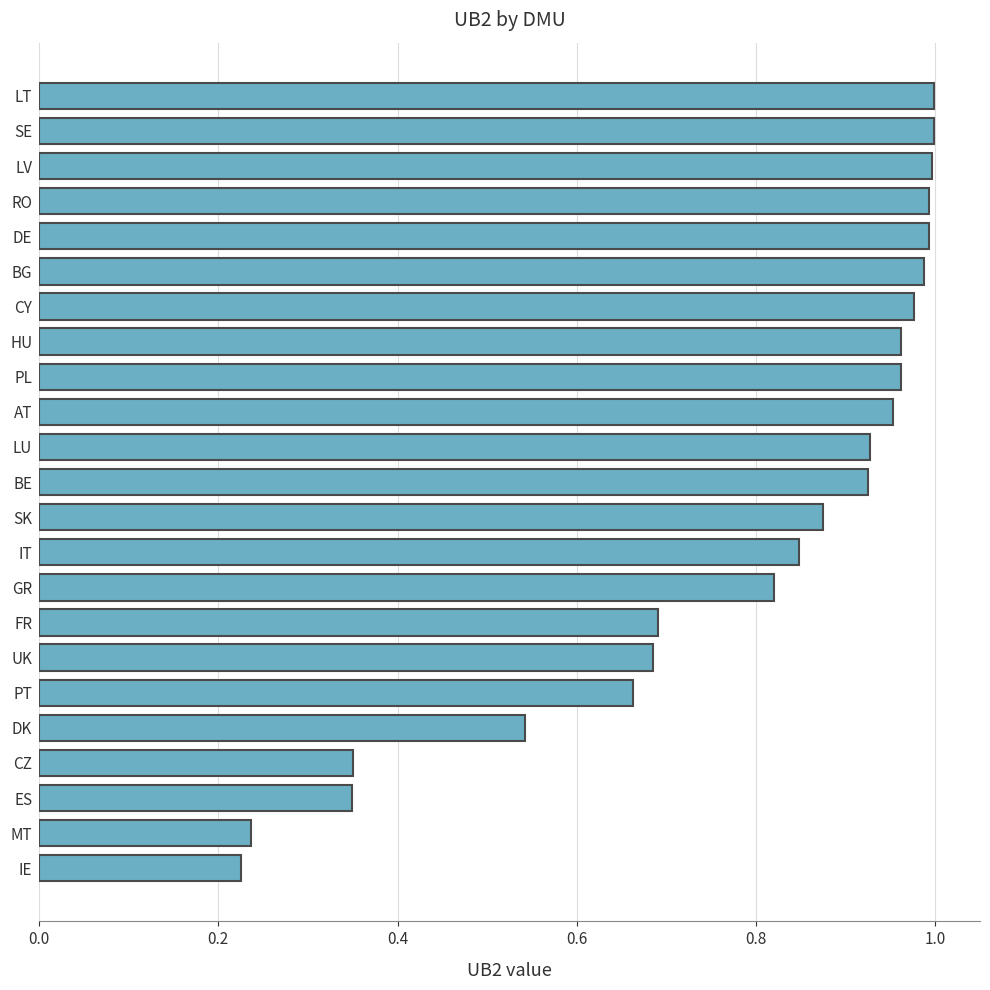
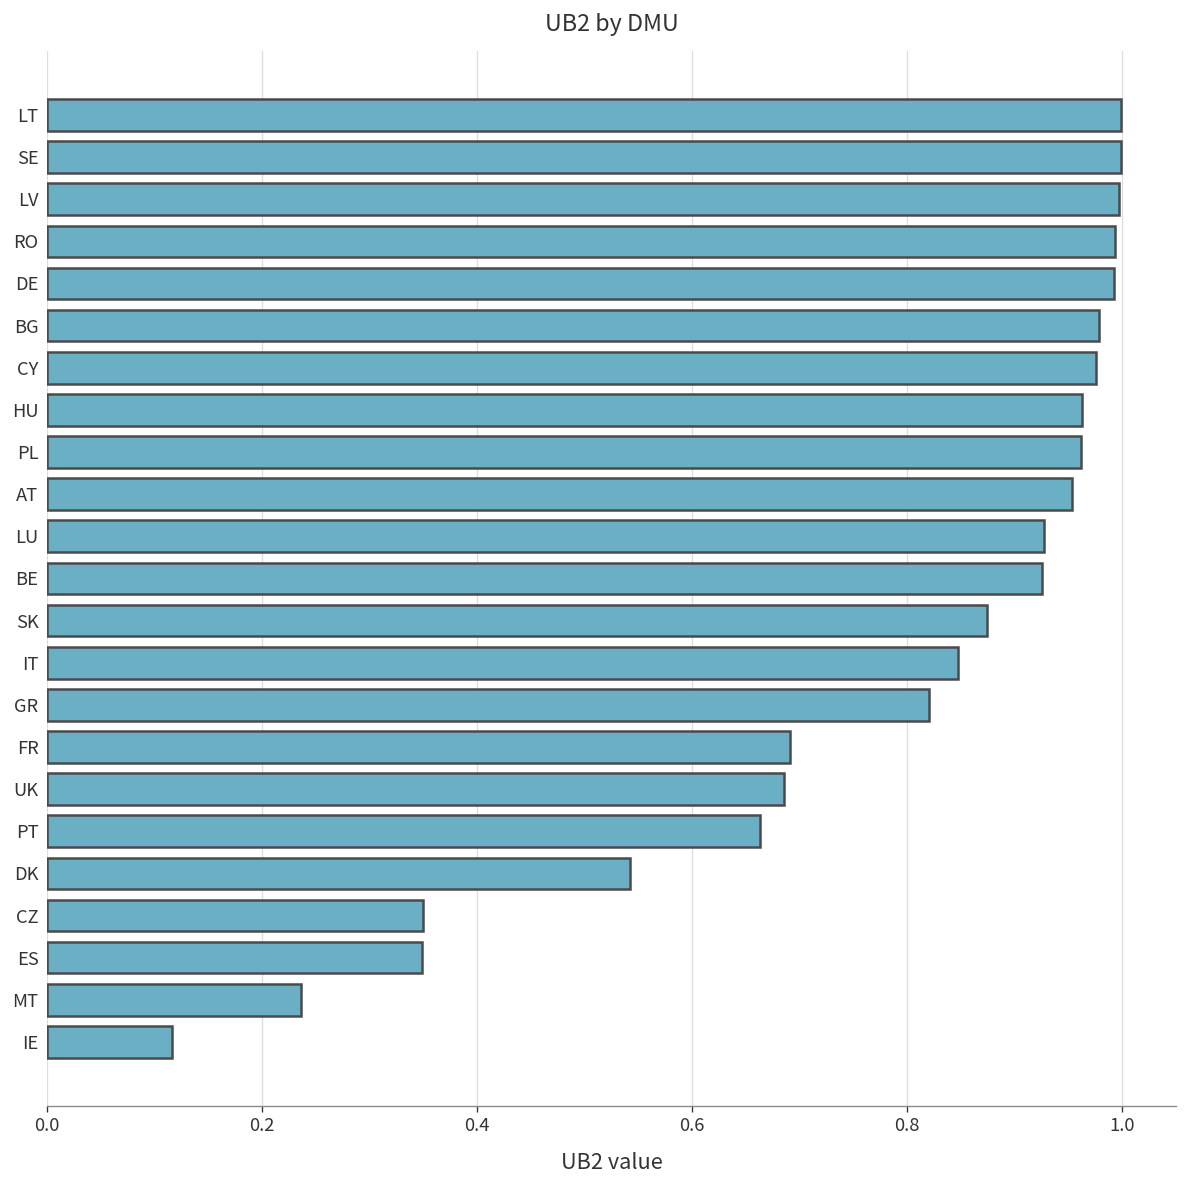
BG: 0.99 -> 0.98
IE: 0.23 -> 0.12
